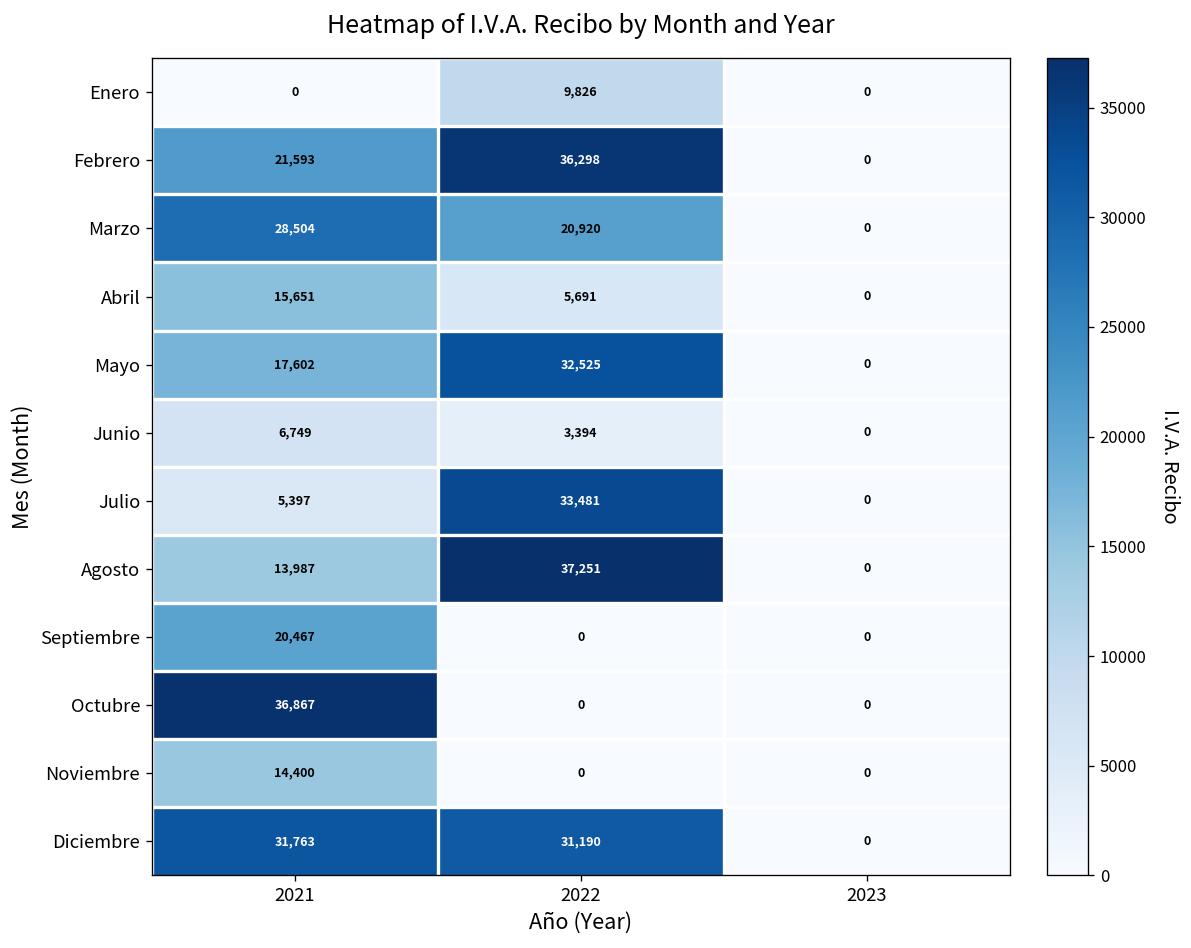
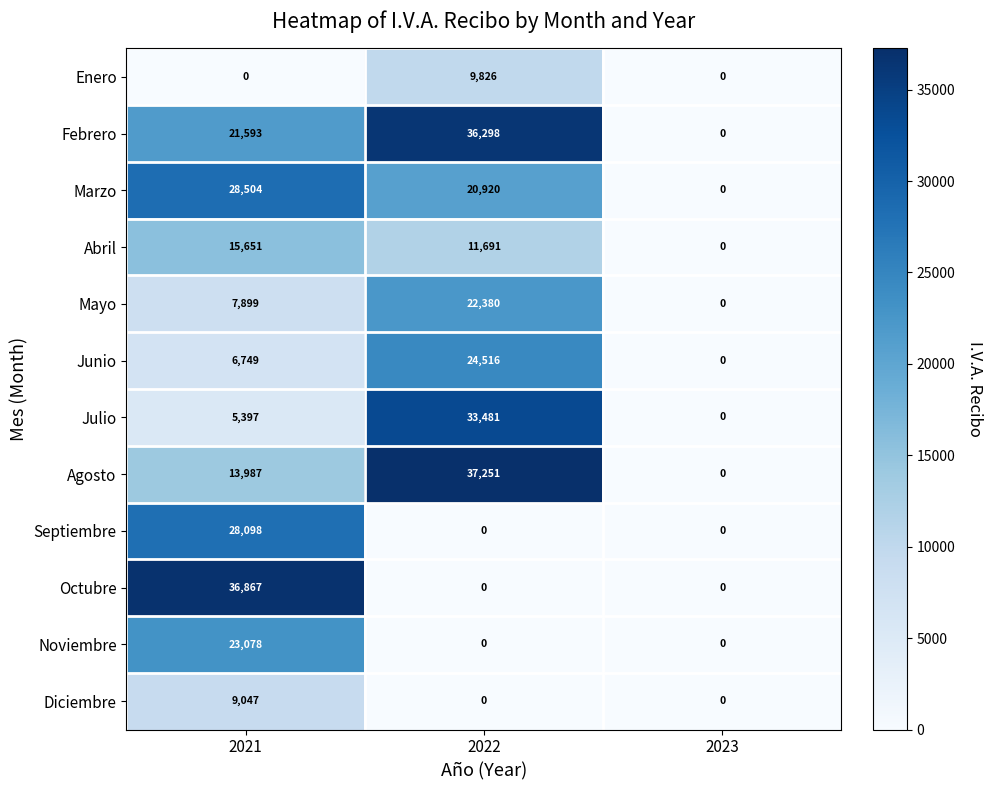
Abril, 2022: 5,691 -> 11,691
Mayo, 2021: 17,602 -> 7,899
Mayo, 2022: 32,525 -> 22,380
Junio, 2022: 3,394 -> 24,516
Septiembre, 2021: 20,467 -> 28,098
Noviembre, 2021: 14,400 -> 23,078
Diciembre, 2021: 31,763 -> 9,047
Diciembre, 2022: 31,190 -> 0
